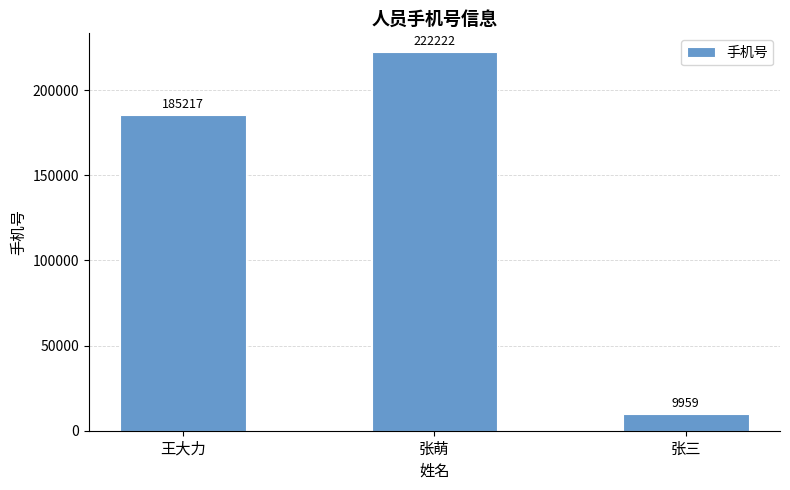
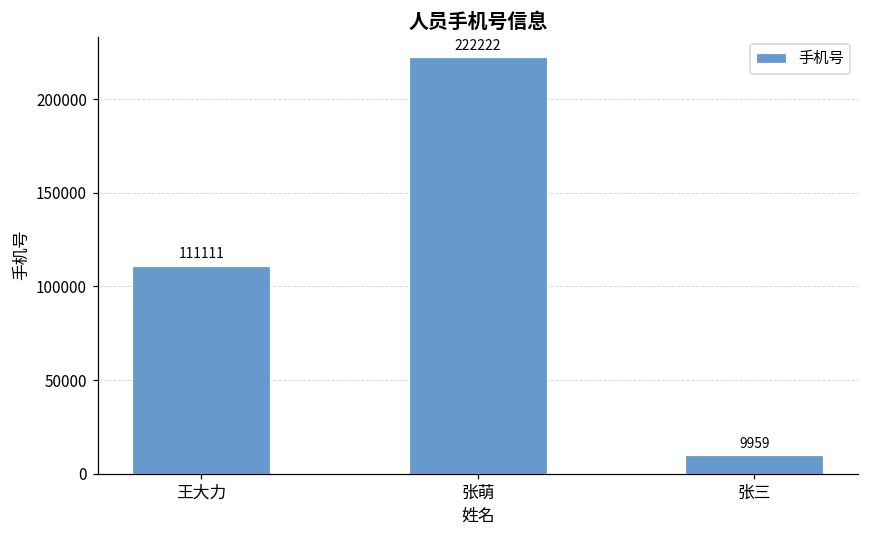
王大力: 185217 -> 111111
